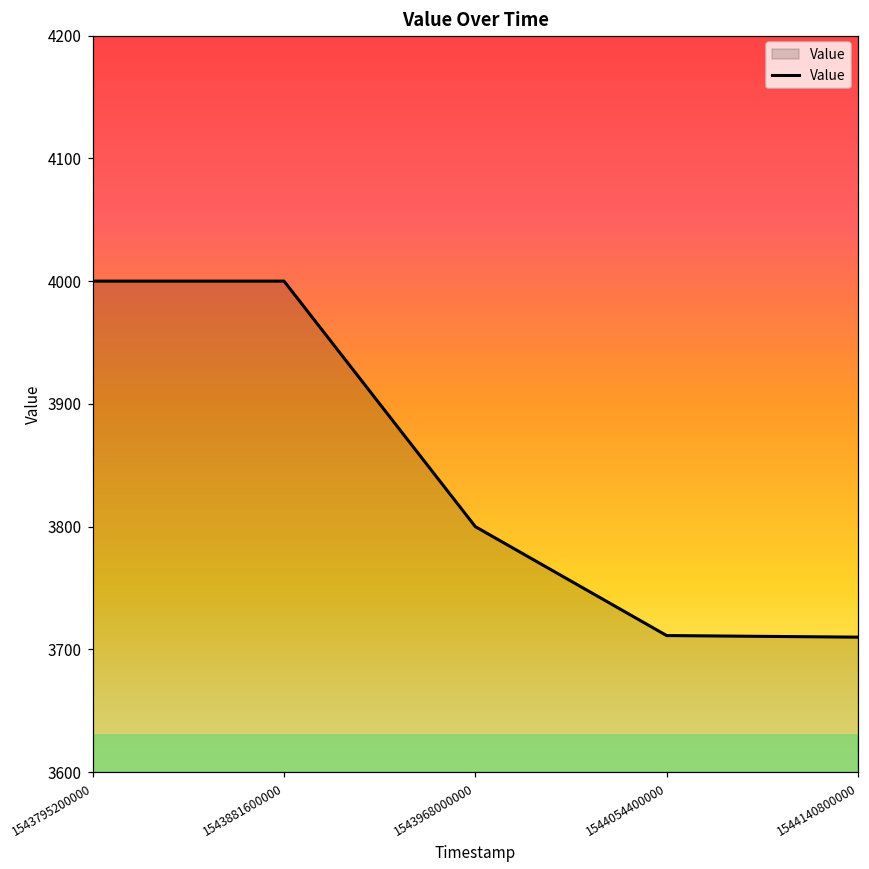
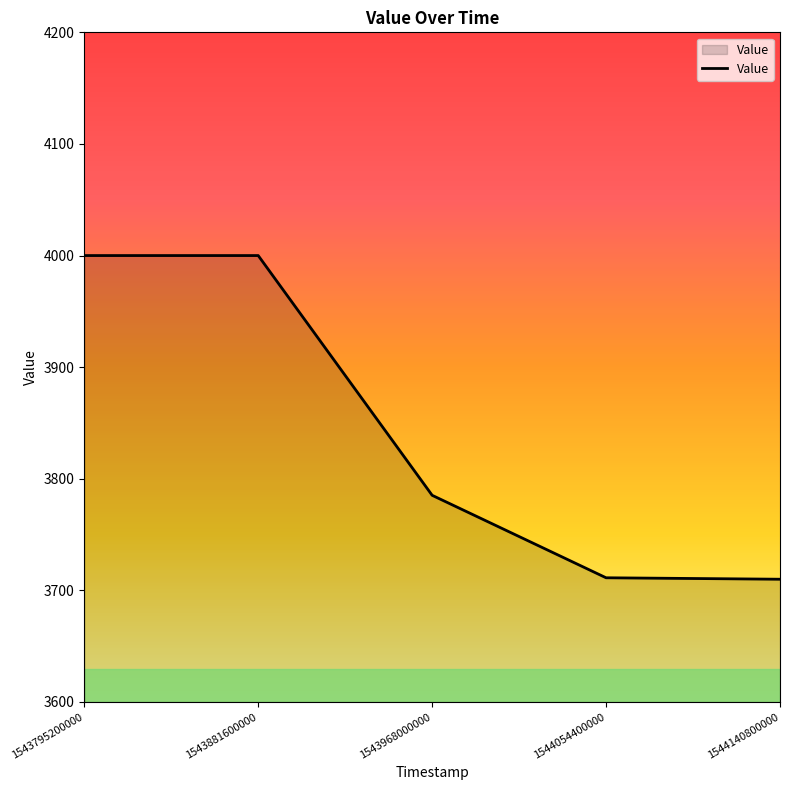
1543968000000: 3800 -> 3785
